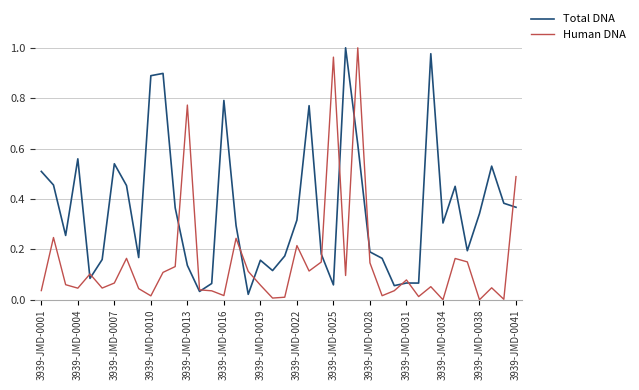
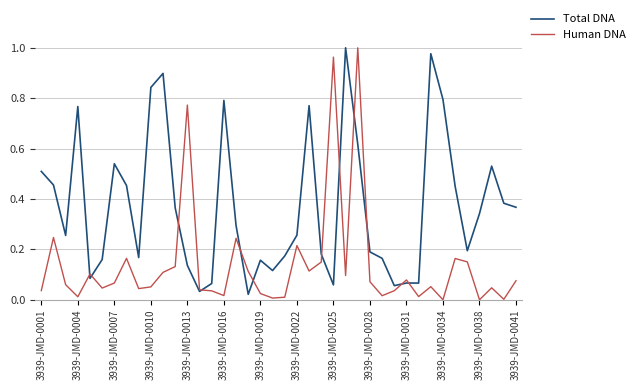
Total DNA, 3939-JMD-0004: 0.56 -> 0.77
Human DNA, 3939-JMD-0004: 0.05 -> 0.01
Total DNA, 3939-JMD-0010: 0.89 -> 0.84
Human DNA, 3939-JMD-0010: 0.02 -> 0.05
Human DNA, 3939-JMD-0019: 0.06 -> 0.02
Total DNA, 3939-JMD-0022: 0.32 -> 0.26
Human DNA, 3939-JMD-0028: 0.15 -> 0.07
Total DNA, 3939-JMD-0034: 0.30 -> 0.79
Human DNA, 3939-JMD-0041: 0.49 -> 0.08
